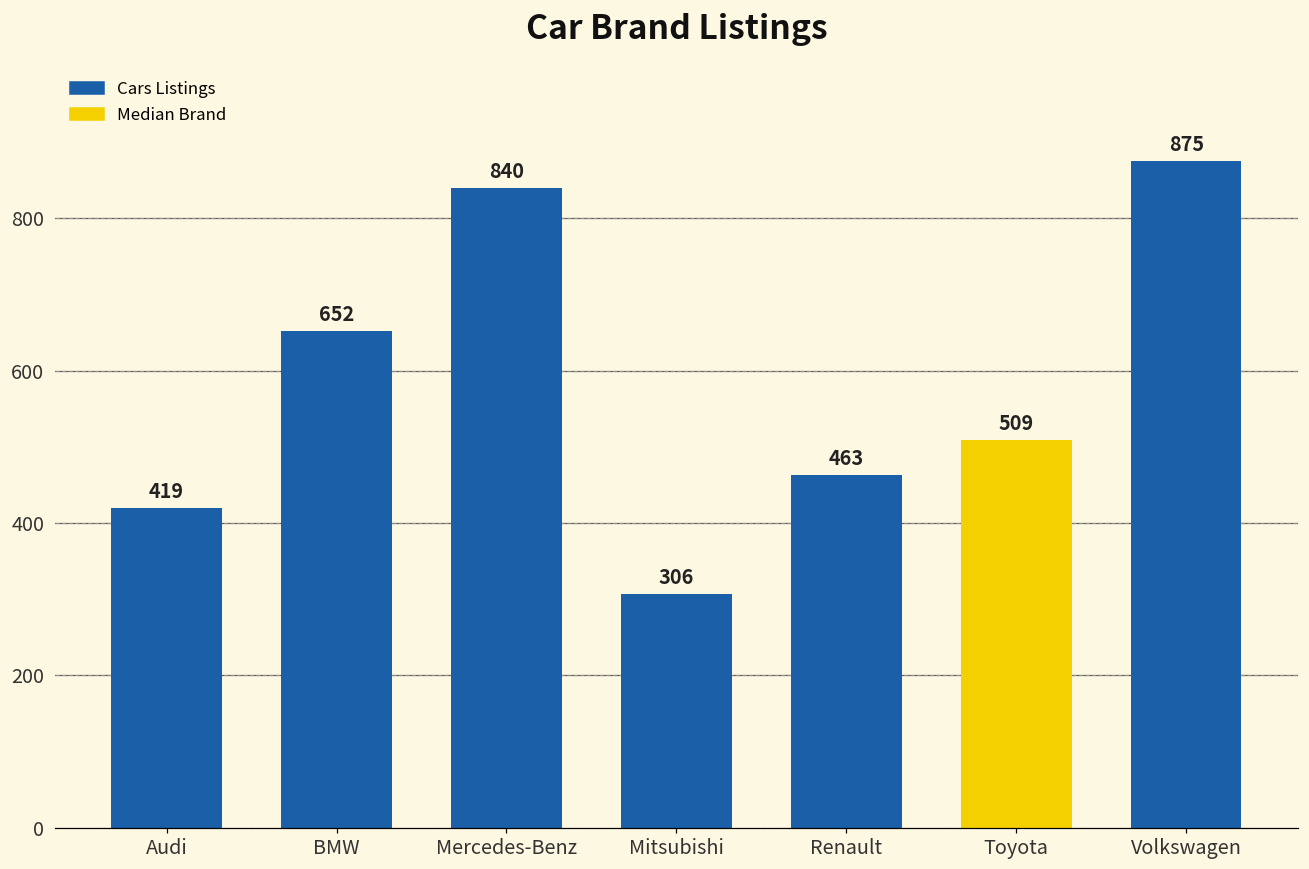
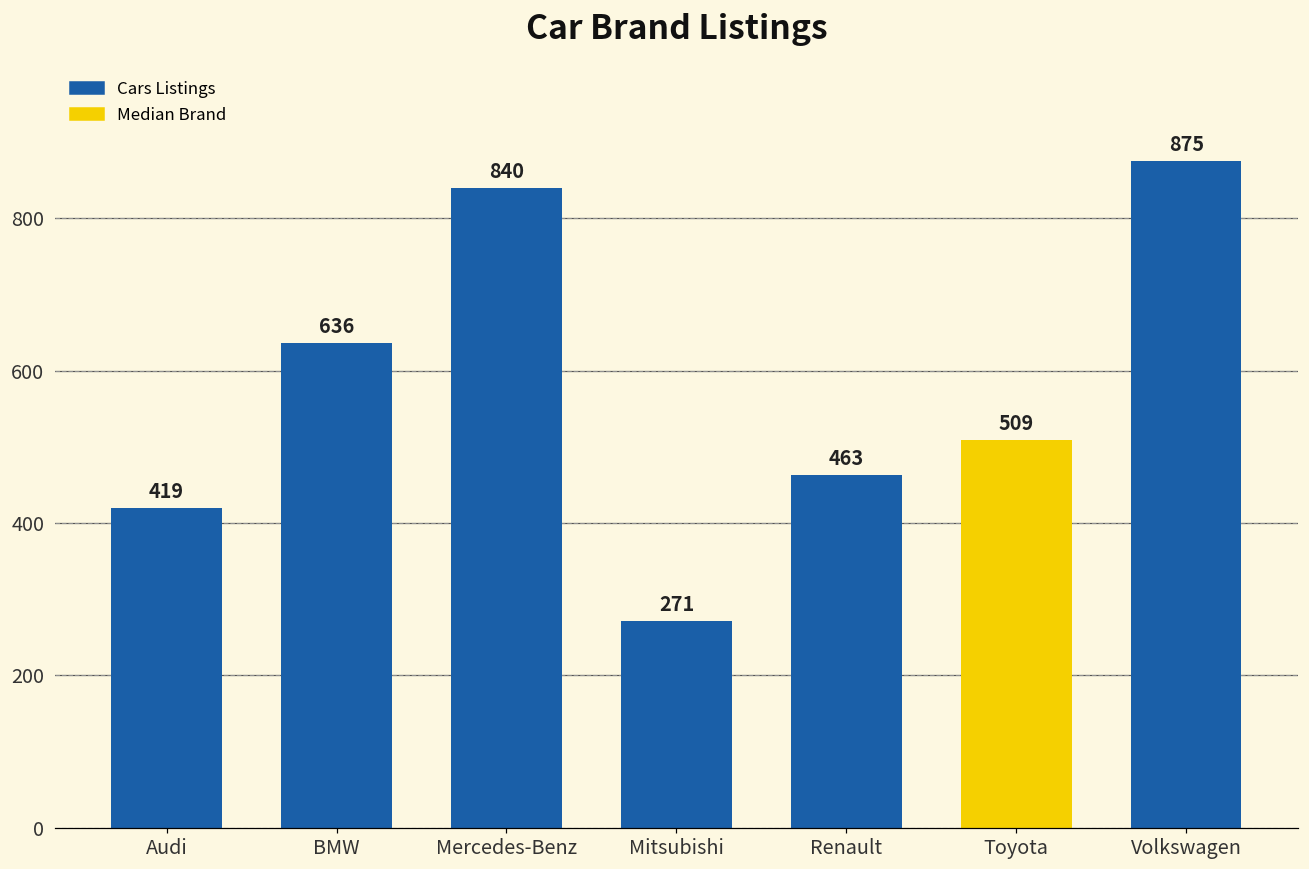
BMW: 652 -> 636
Mitsubishi: 306 -> 271
